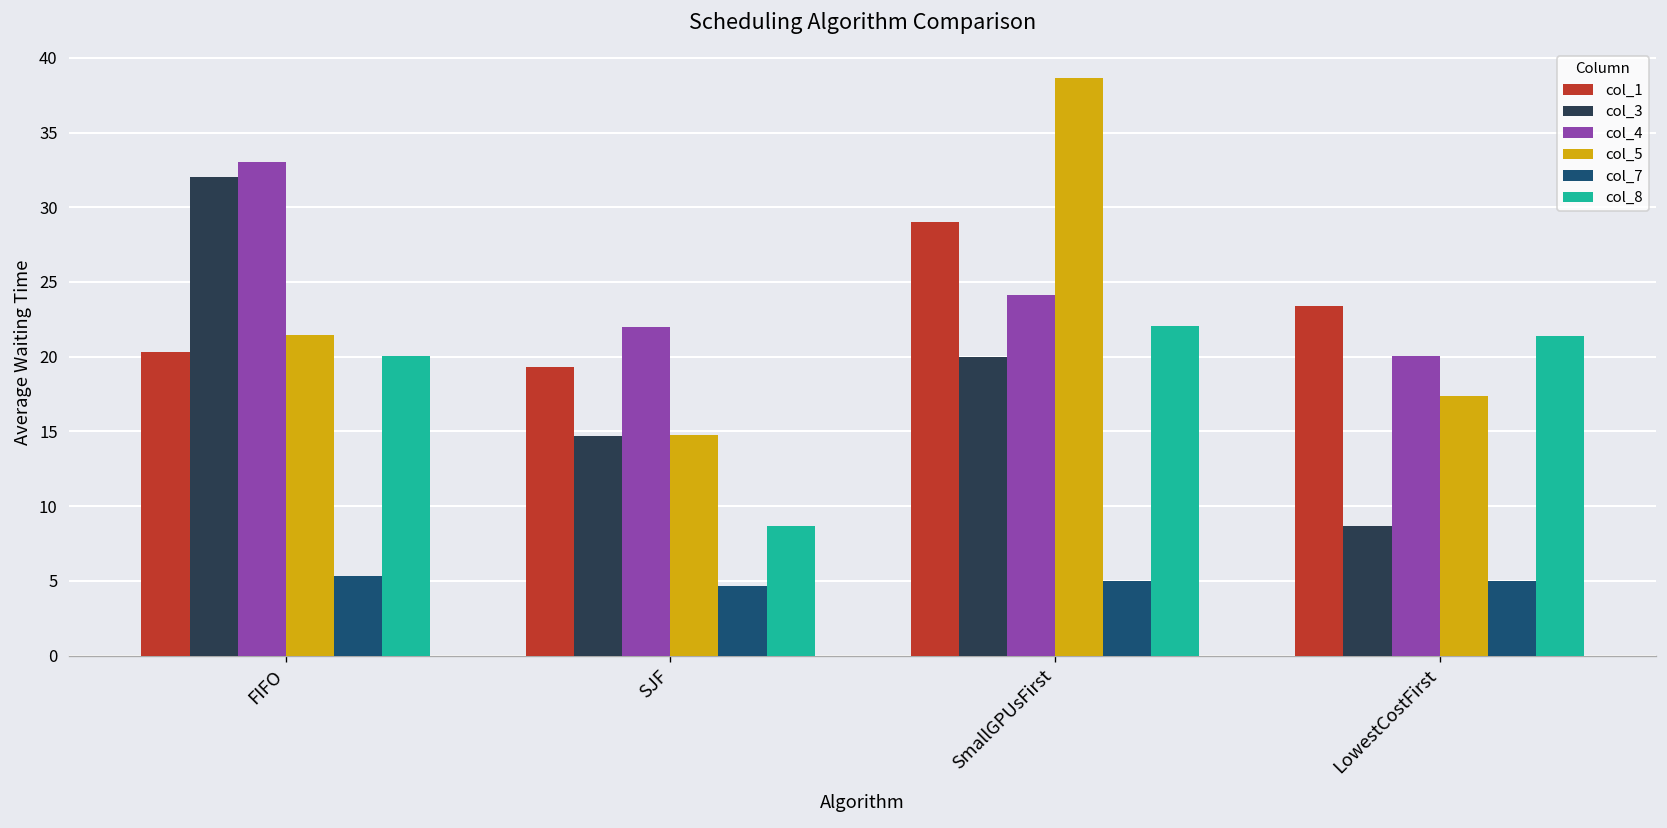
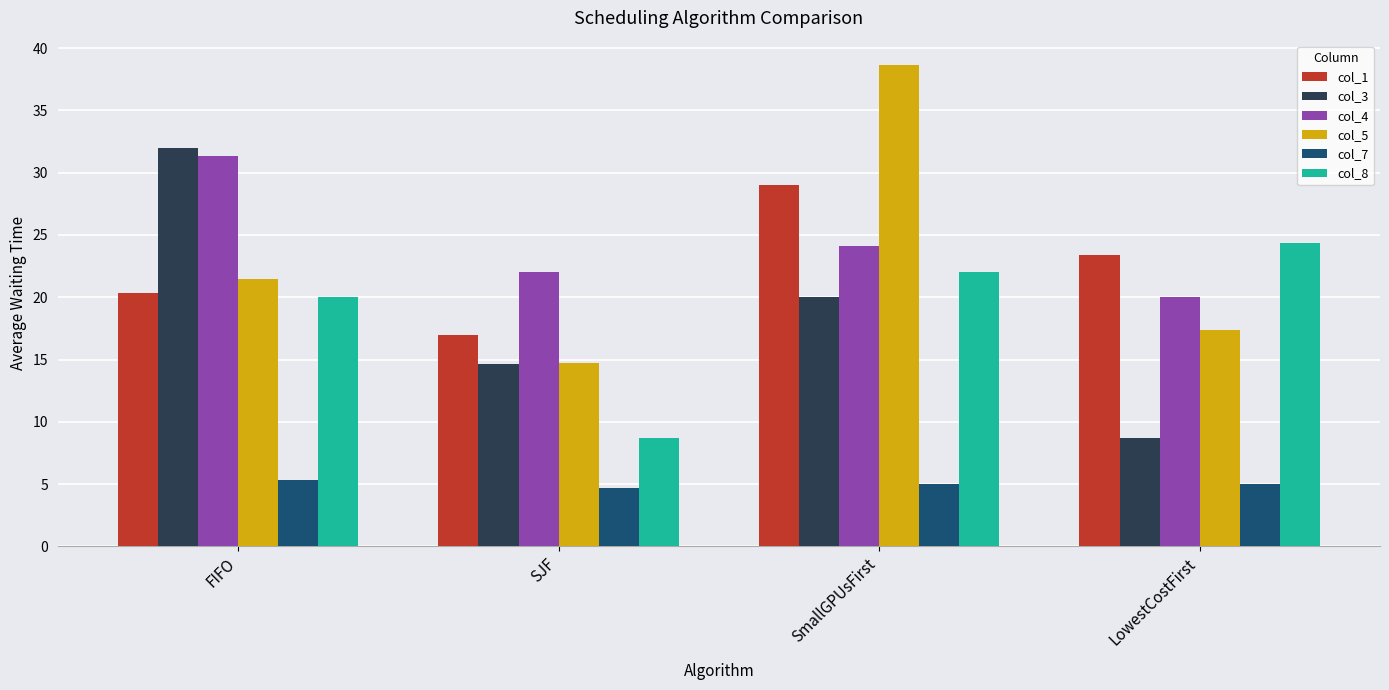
col_4, FIFO: 33.0 -> 31.3
col_1, SJF: 19.3 -> 17.0
col_8, LowestCostFirst: 21.4 -> 24.3
